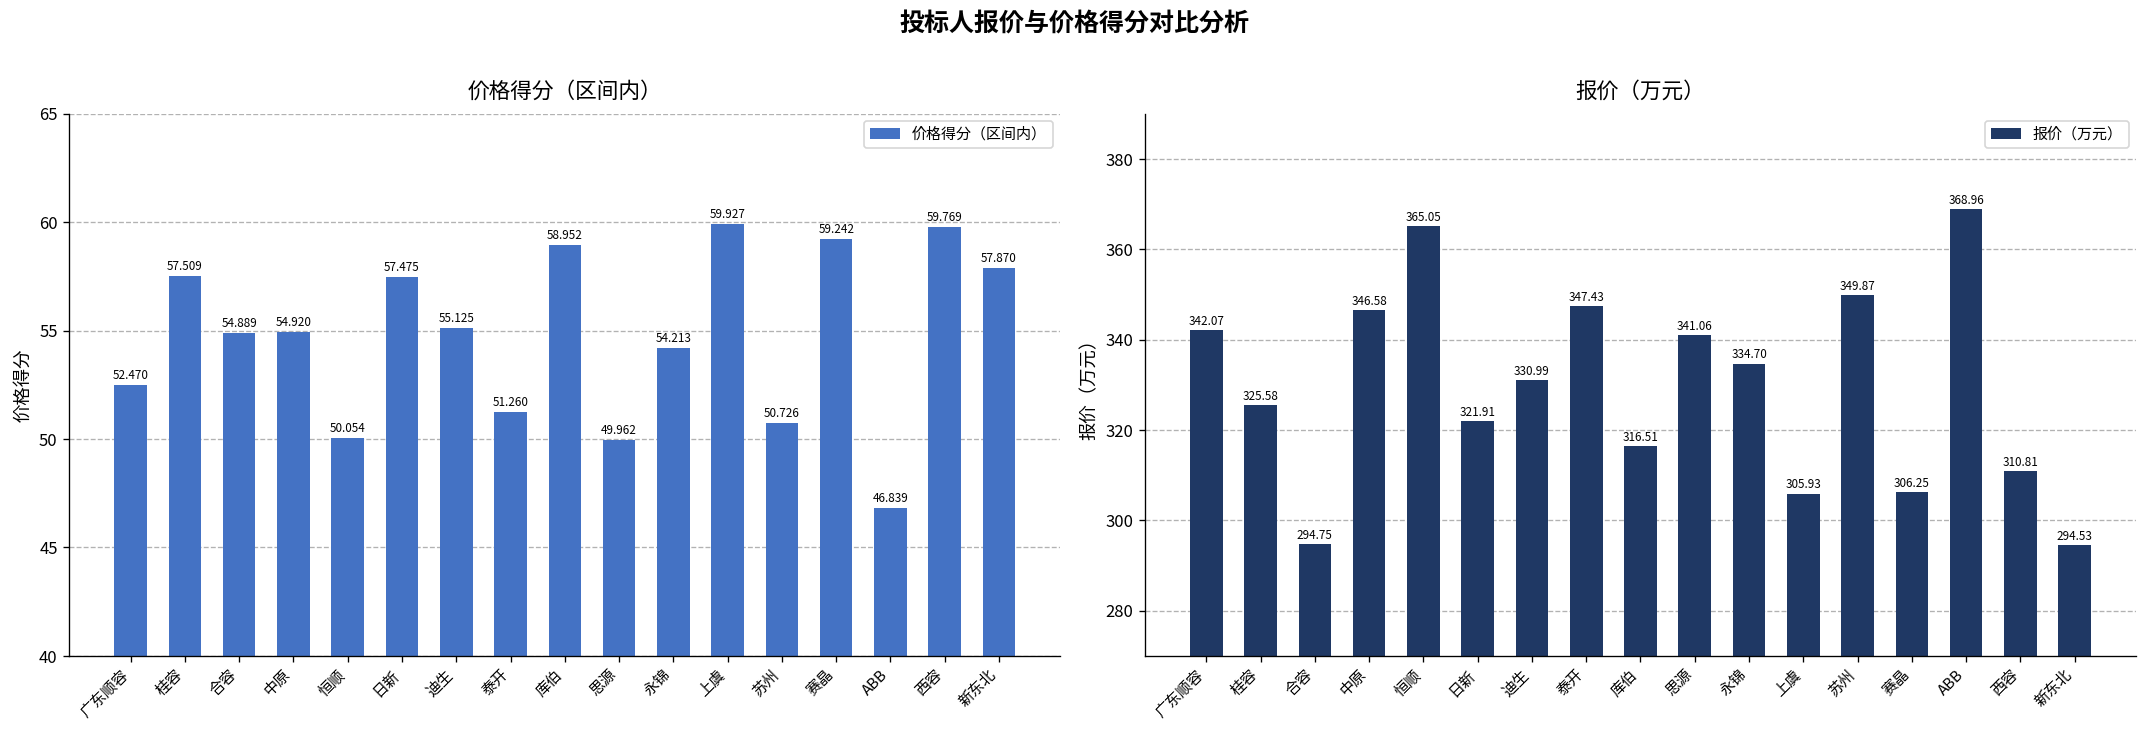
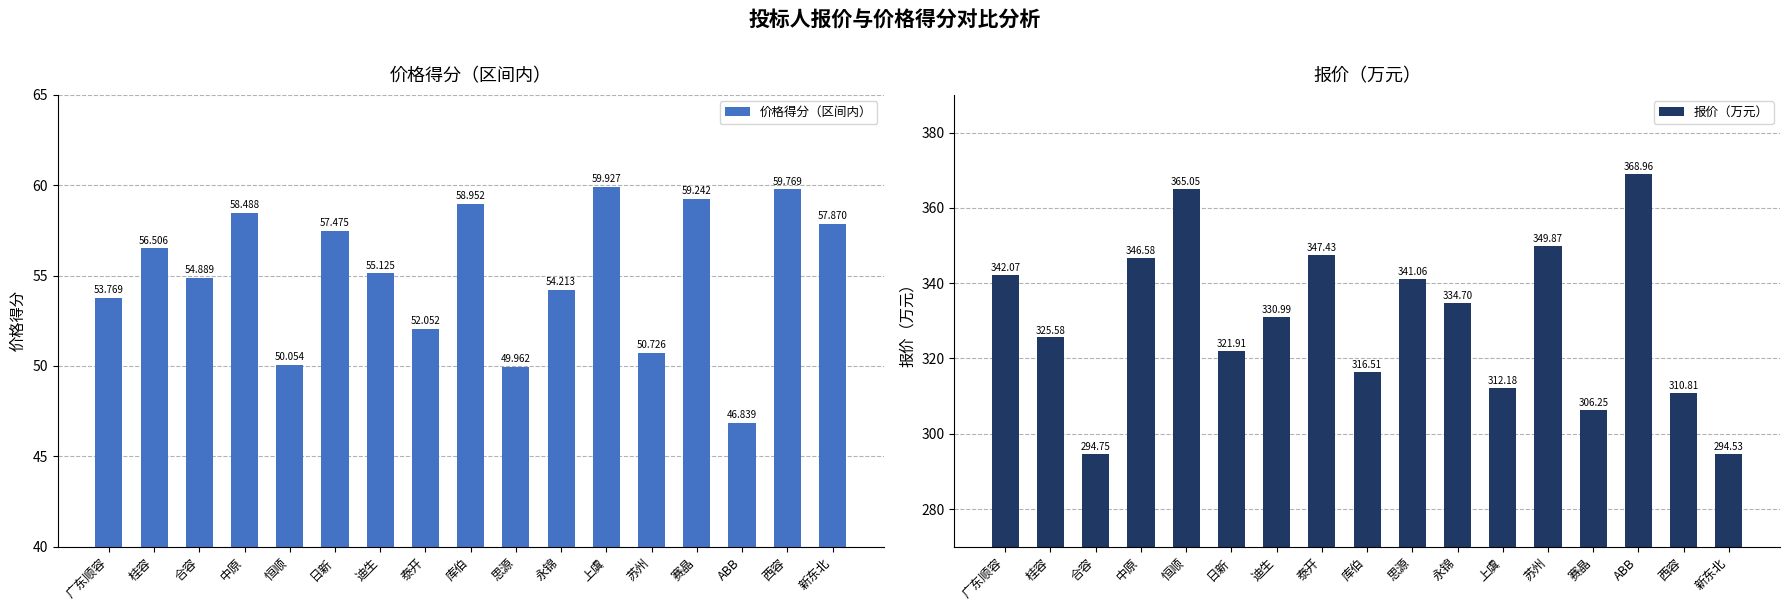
价格得分（区间内）, 广东顺容: 52.470 -> 53.769
价格得分（区间内）, 桂容: 57.509 -> 56.506
价格得分（区间内）, 中原: 54.920 -> 58.488
价格得分（区间内）, 泰开: 51.260 -> 52.052
报价（万元）, 上虞: 305.93 -> 312.18
